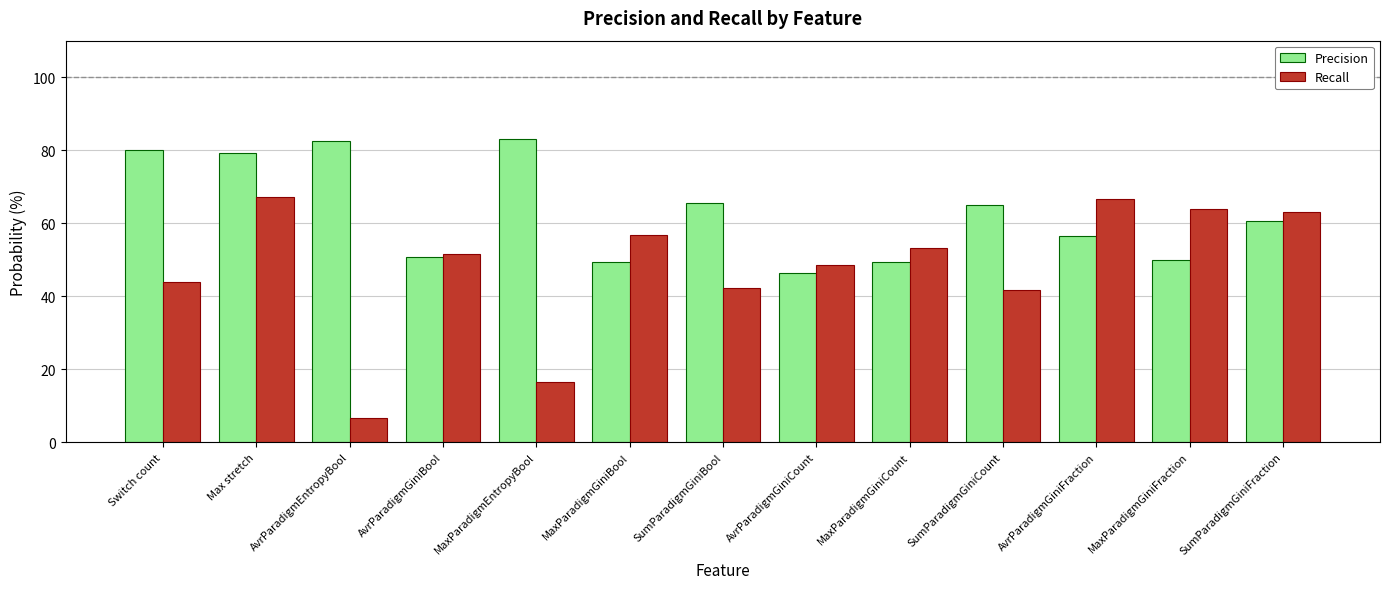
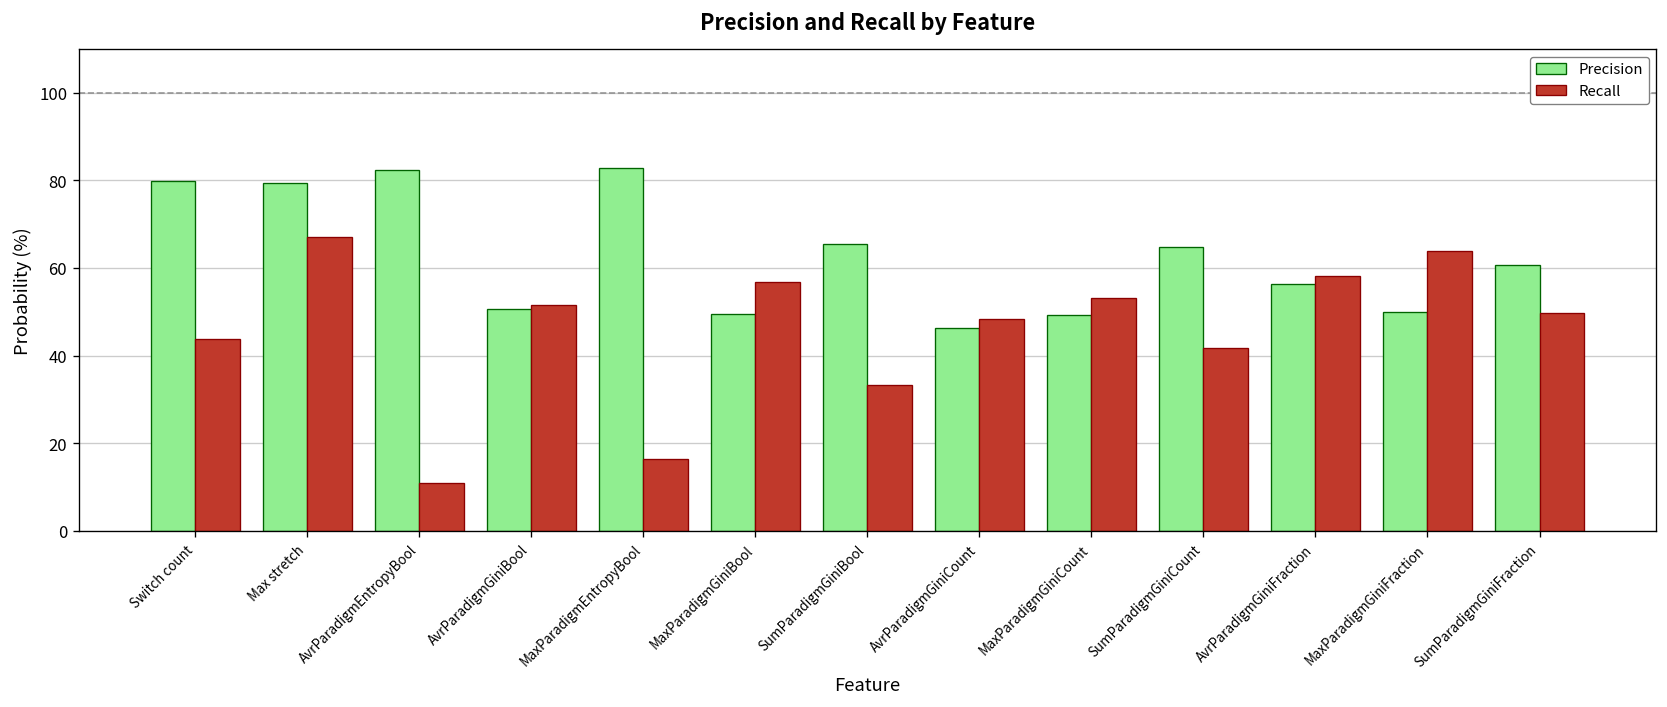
Recall, AvrParadigmEntropyBool: 7 -> 11
Recall, SumParadigmGiniBool: 42 -> 33
Recall, AvrParadigmGiniFraction: 67 -> 58
Recall, SumParadigmGiniFraction: 63 -> 50
